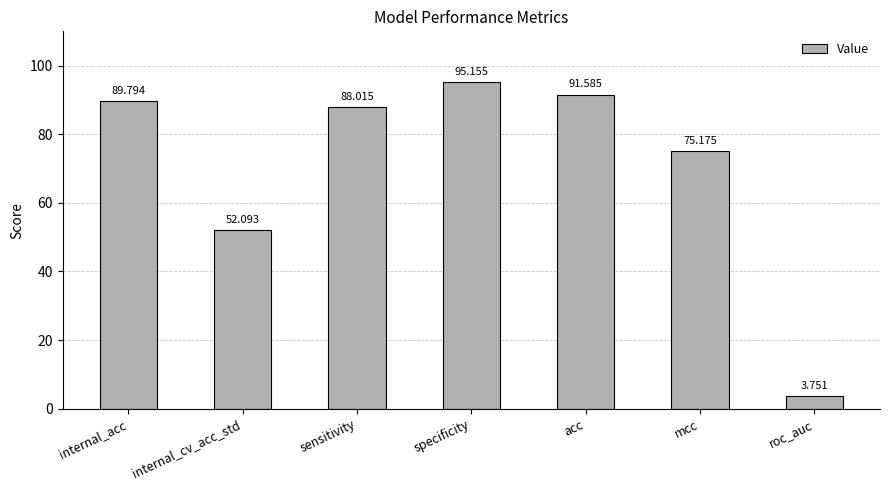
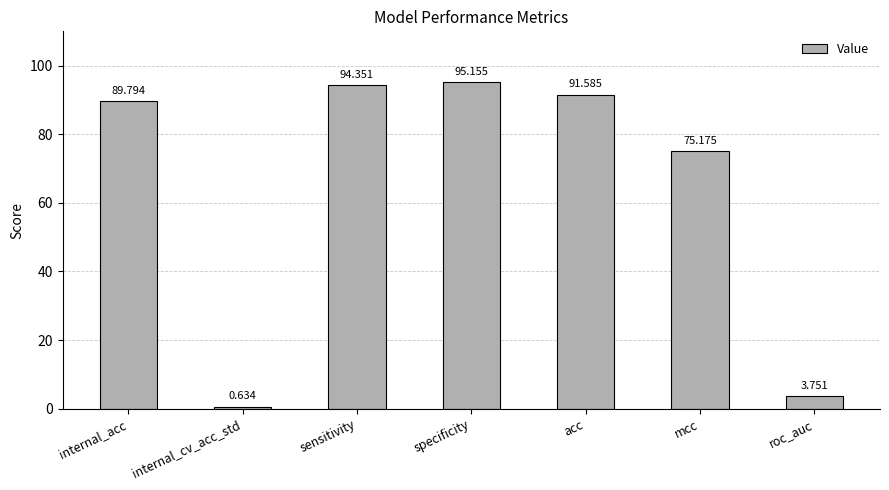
internal_cv_acc_std: 52.093 -> 0.634
sensitivity: 88.015 -> 94.351
